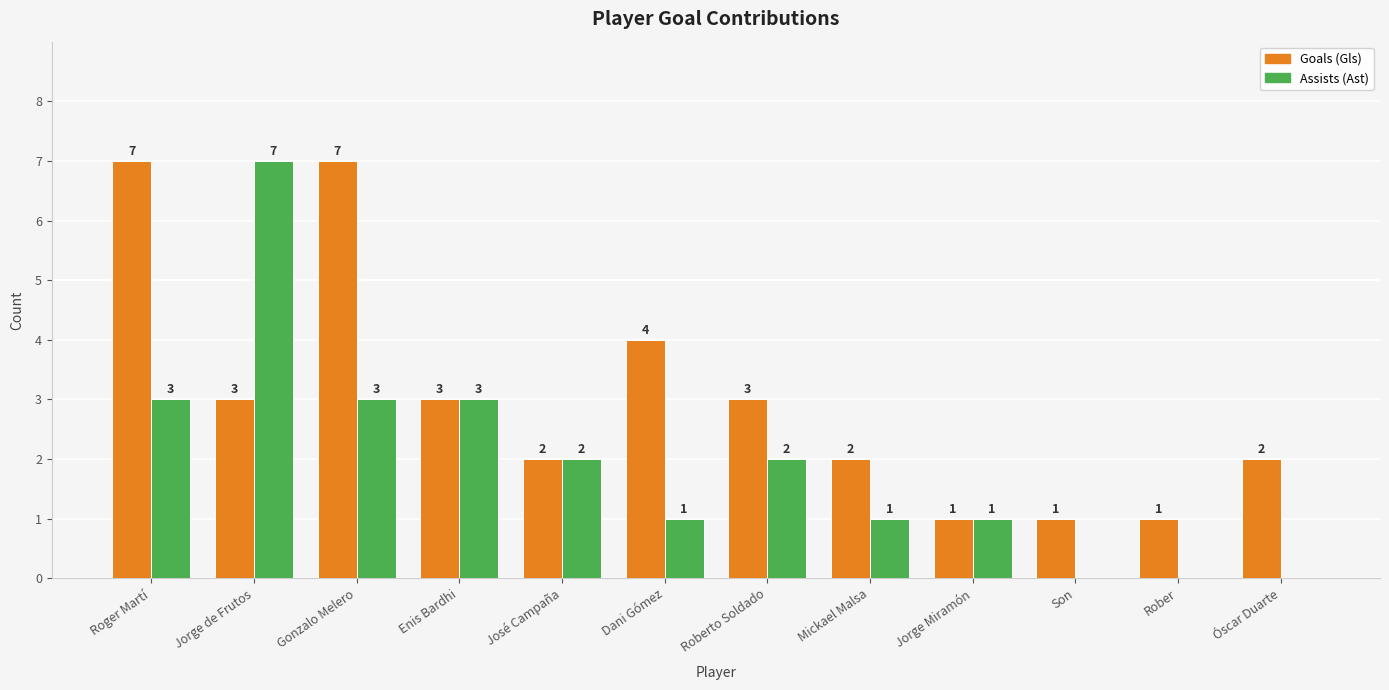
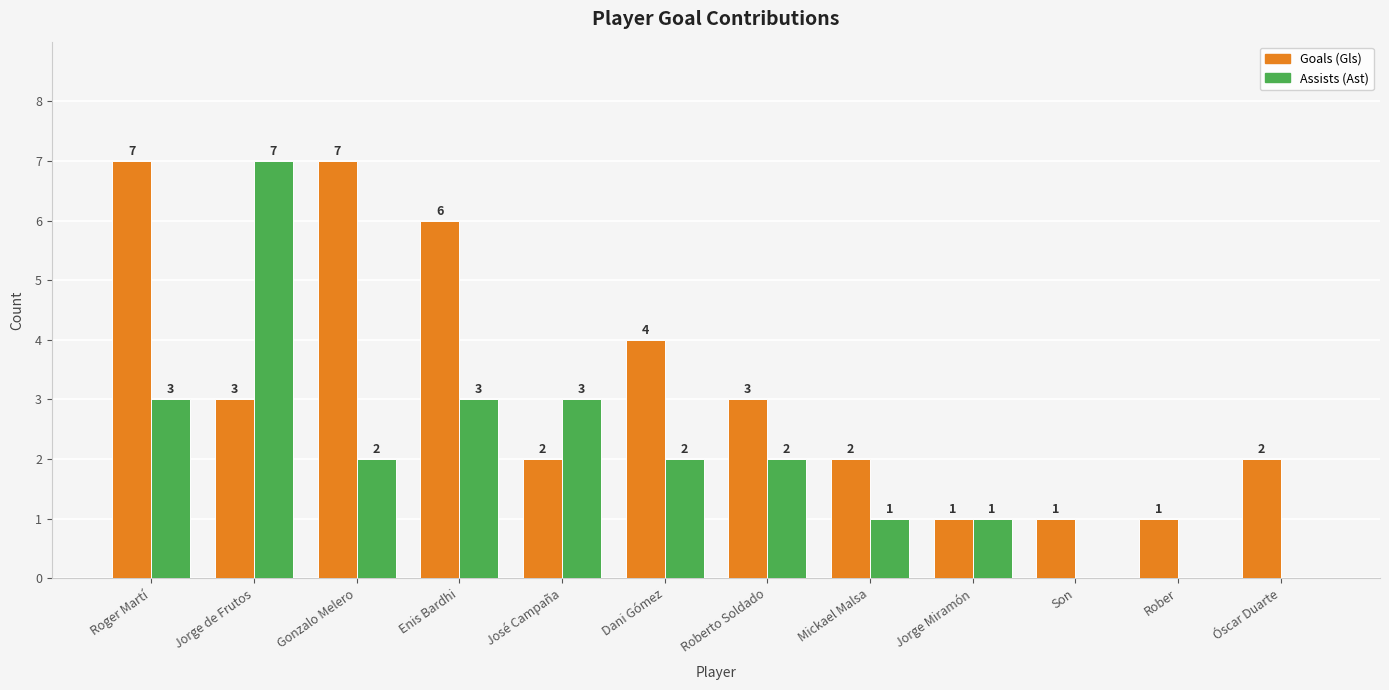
Assists (Ast), Gonzalo Melero: 3 -> 2
Goals (Gls), Enis Bardhi: 3 -> 6
Assists (Ast), José Campaña: 2 -> 3
Assists (Ast), Dani Gómez: 1 -> 2
